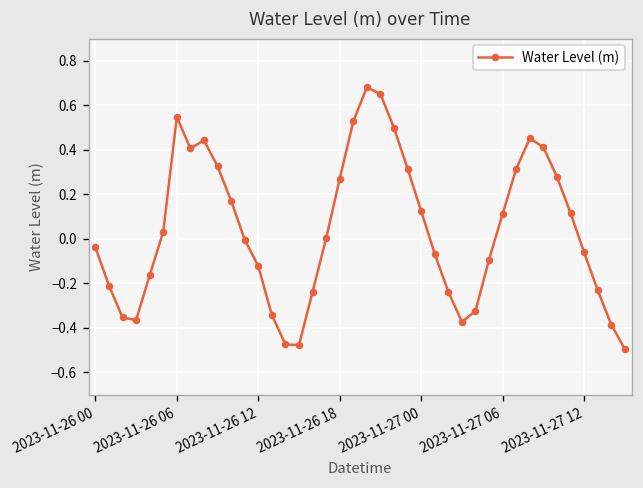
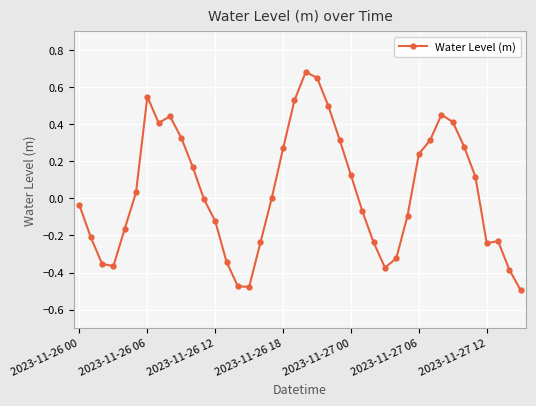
2023-11-27 06: 0.11 -> 0.24
2023-11-27 12: -0.06 -> -0.24
